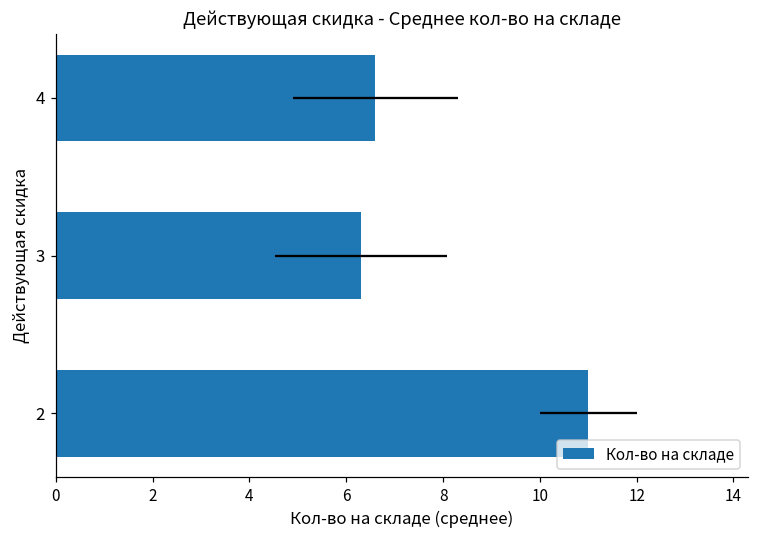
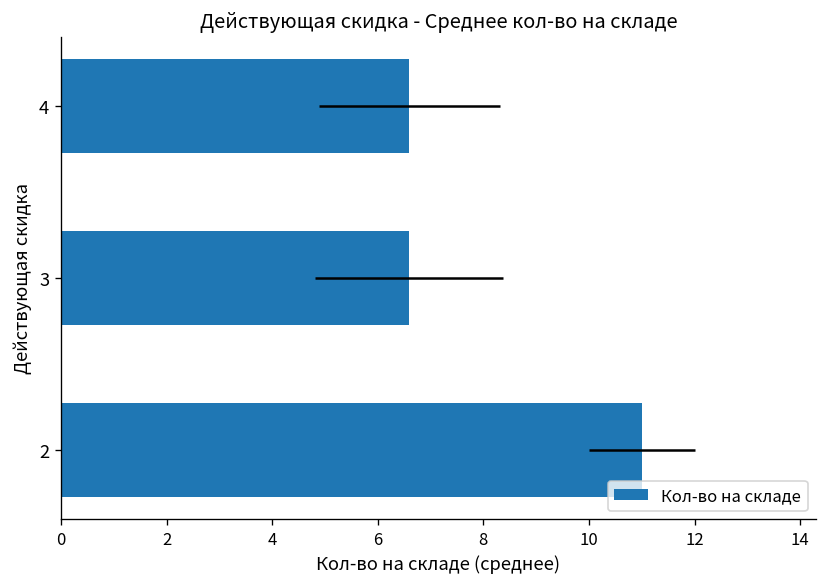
3: 6.3 -> 6.6
